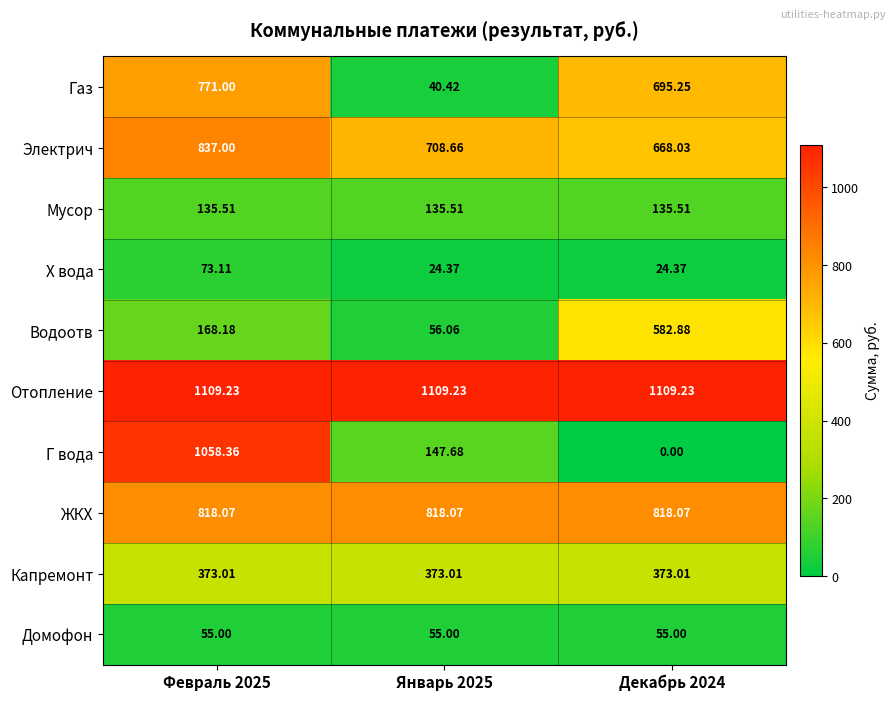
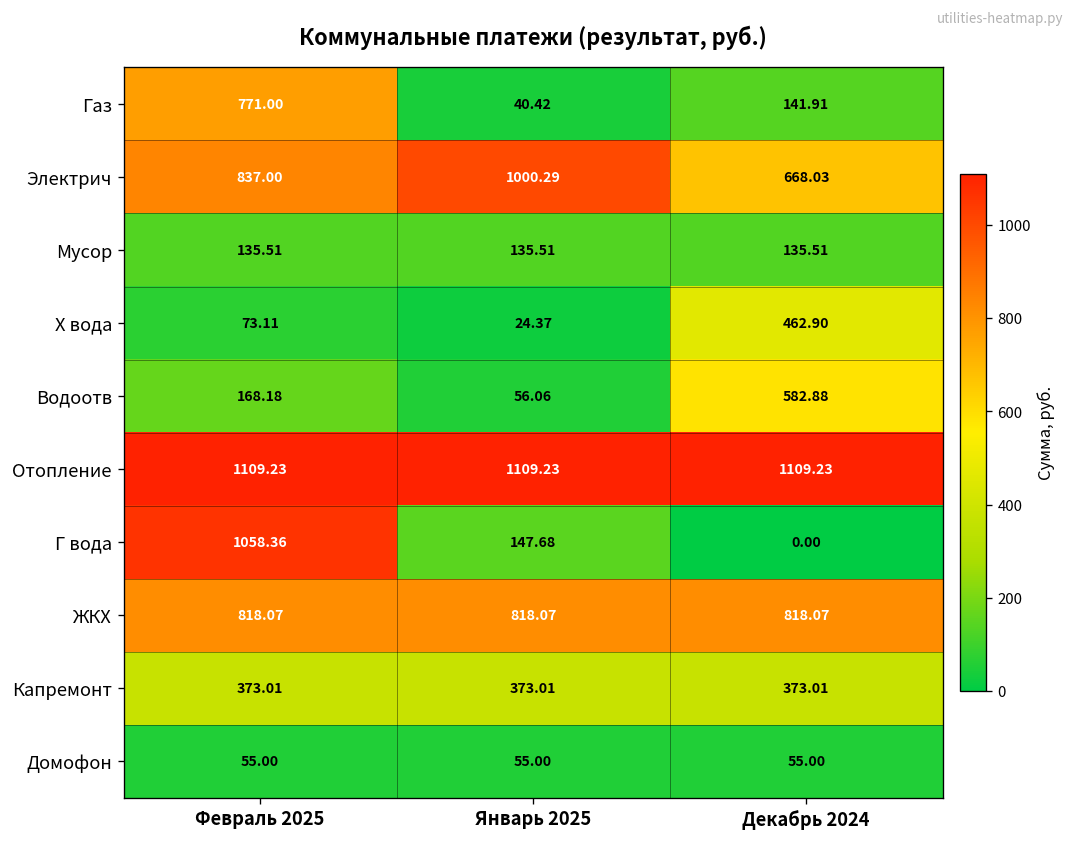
Газ, Декабрь 2024: 695.25 -> 141.91
Электрич, Январь 2025: 708.66 -> 1000.29
Х вода, Декабрь 2024: 24.37 -> 462.90
